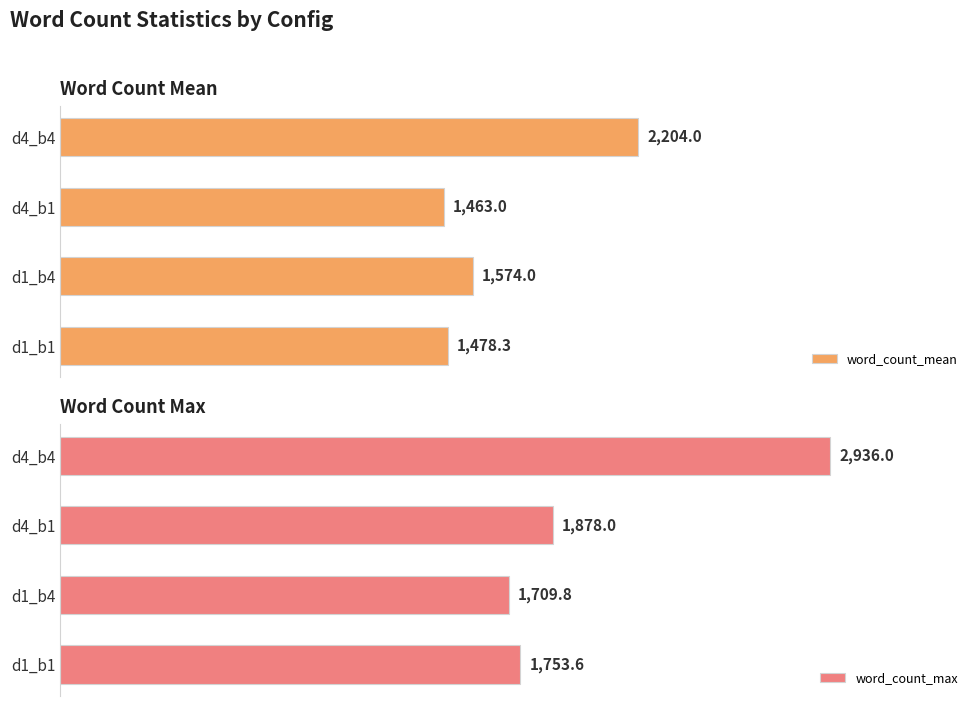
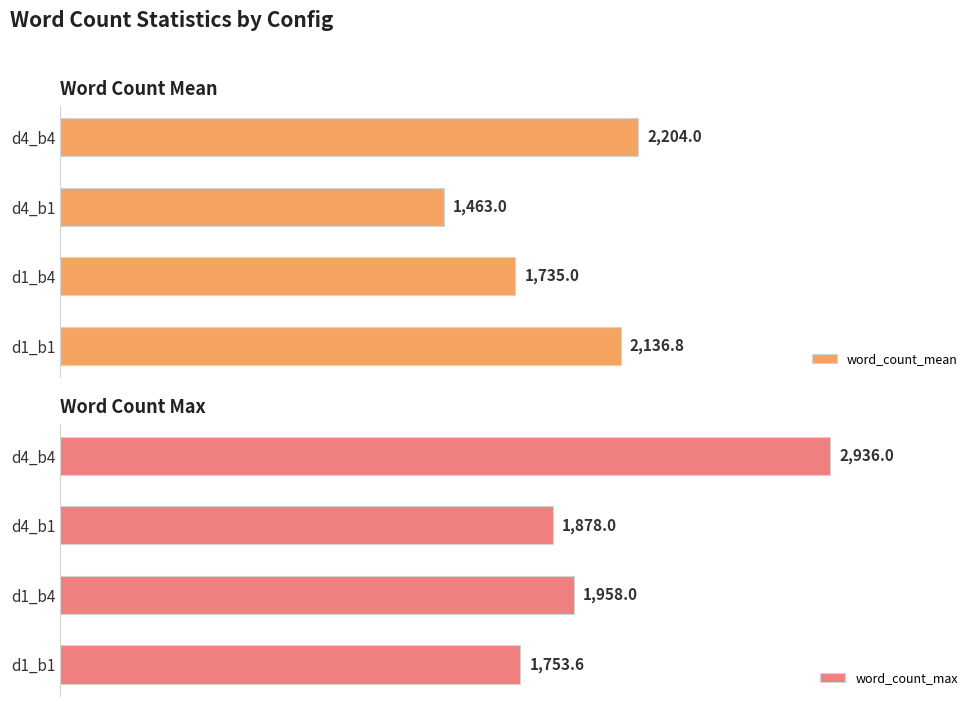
Word Count Mean, d1_b4: 1,574.0 -> 1,735.0
Word Count Mean, d1_b1: 1,478.3 -> 2,136.8
Word Count Max, d1_b4: 1,709.8 -> 1,958.0
